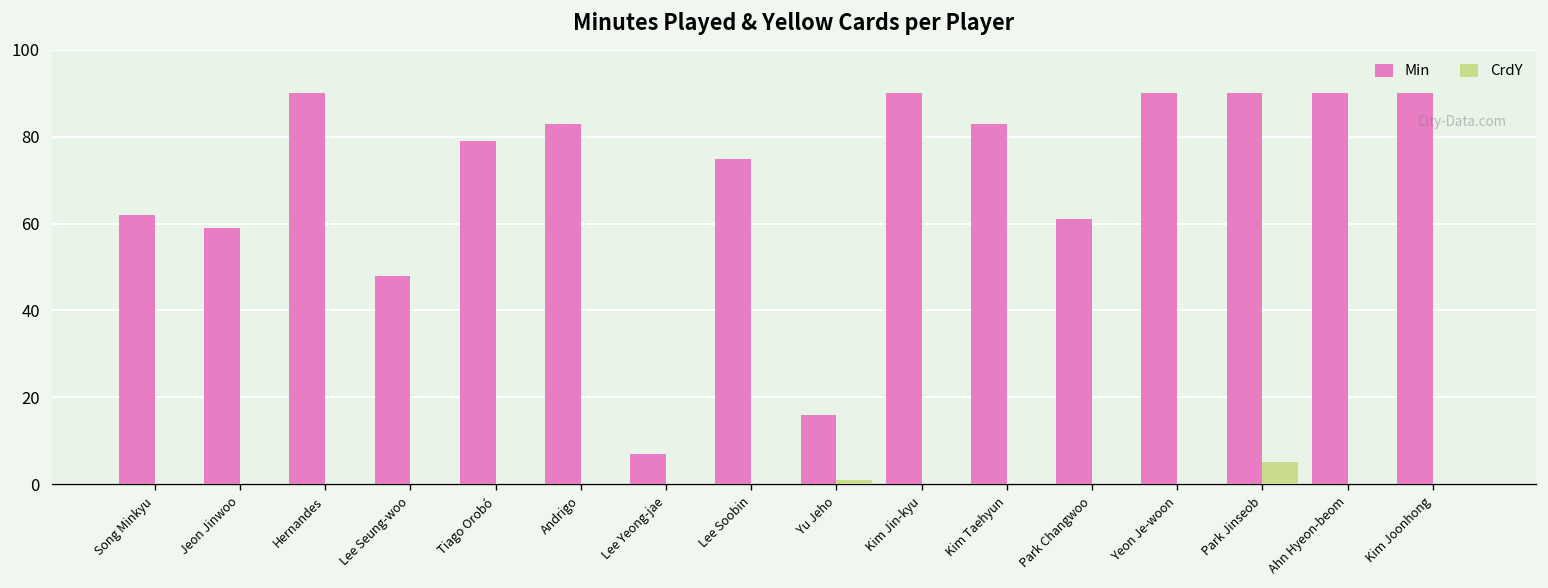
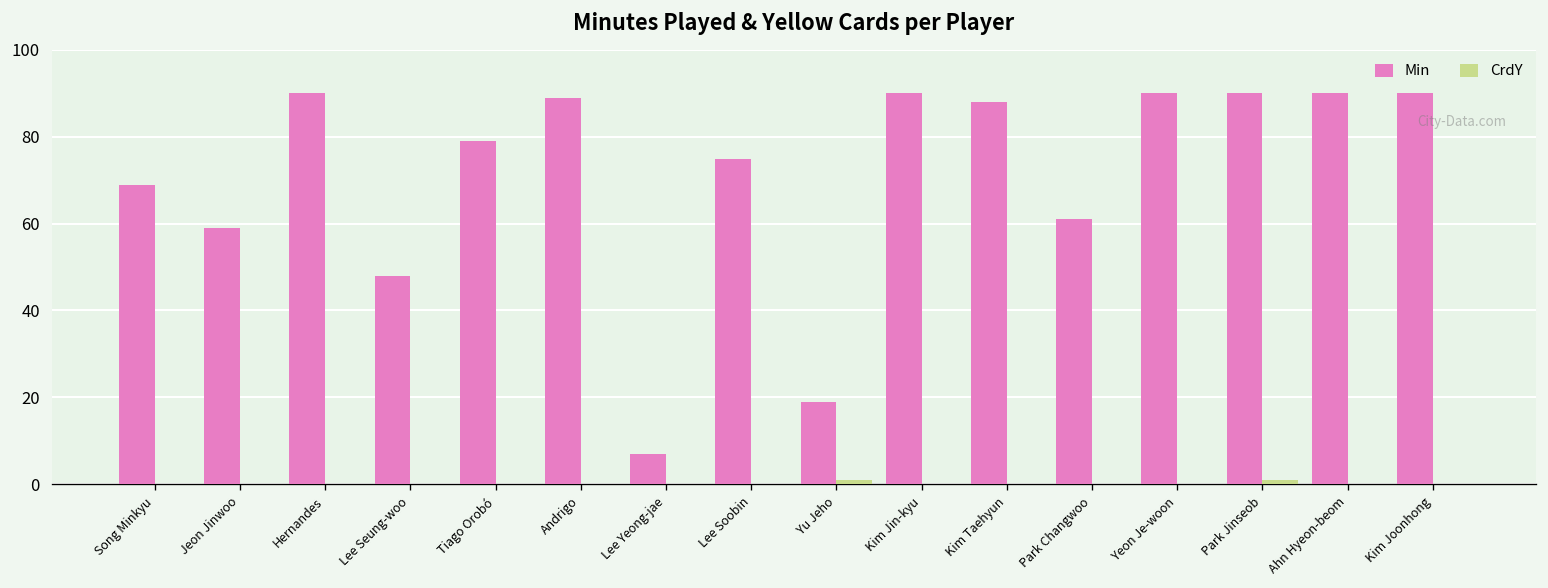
Min, Song Minkyu: 62 -> 69
Min, Andrigo: 83 -> 89
Min, Yu Jeho: 16 -> 19
Min, Kim Taehyun: 83 -> 88
CrdY, Park Jinseob: 5 -> 1
